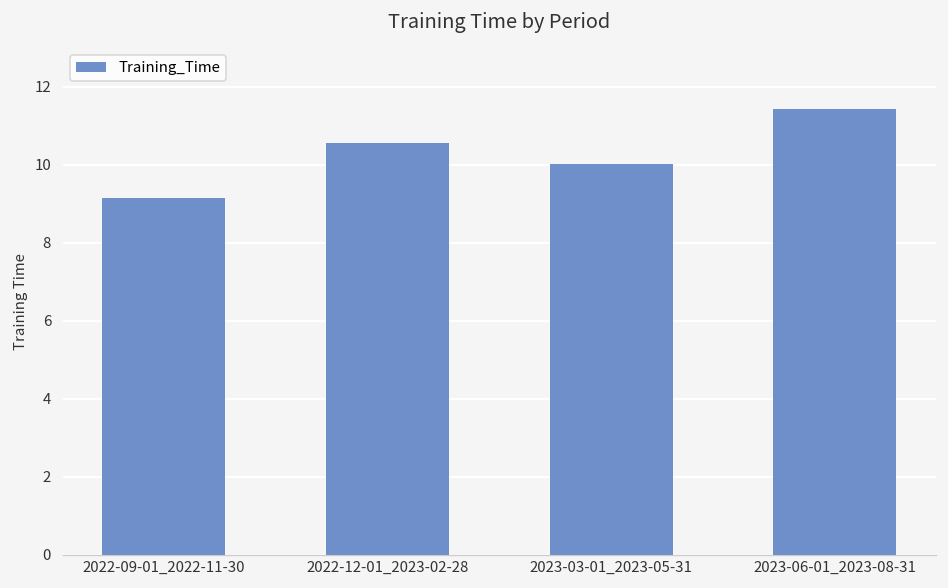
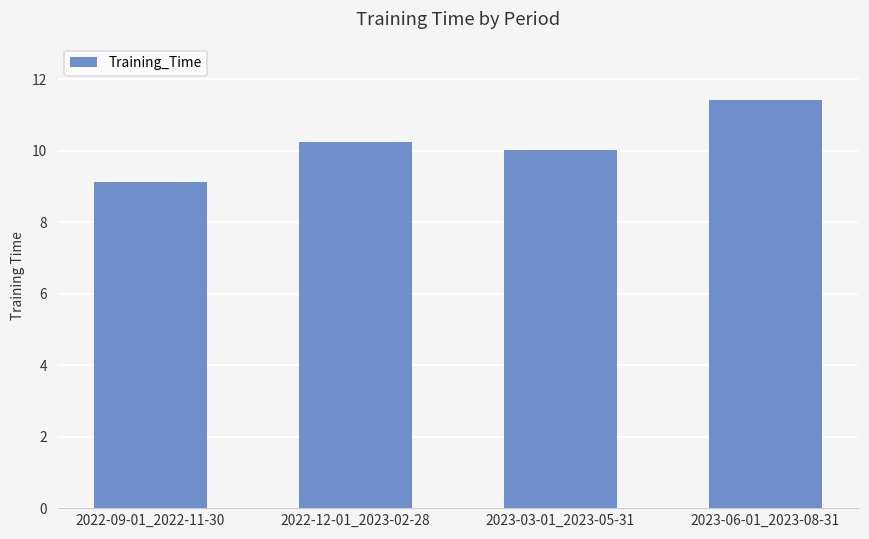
2022-12-01_2023-02-28: 10.6 -> 10.2
